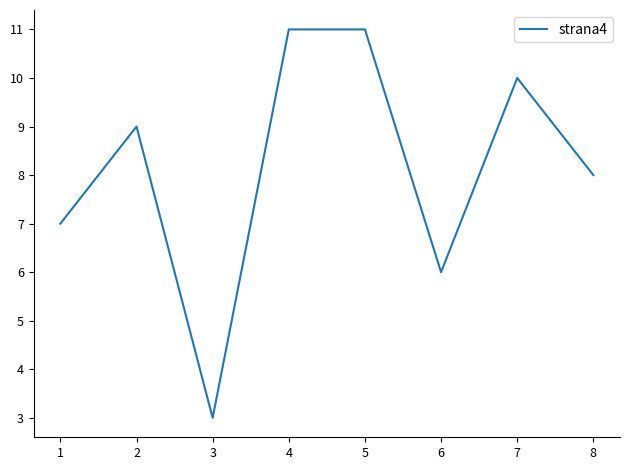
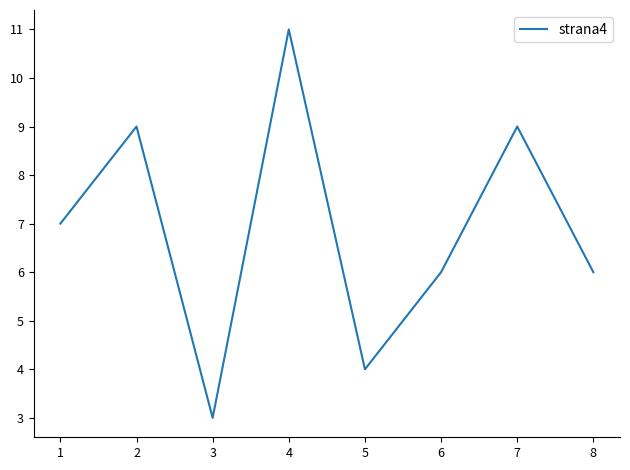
5: 11 -> 4
7: 10 -> 9
8: 8 -> 6
